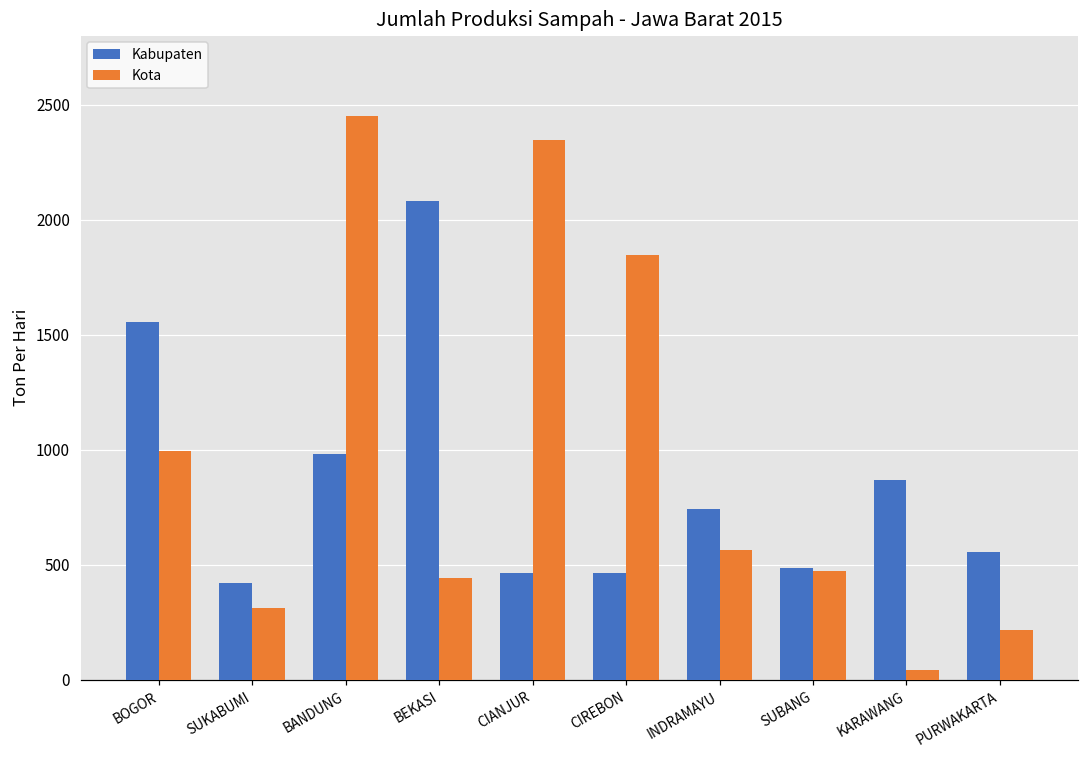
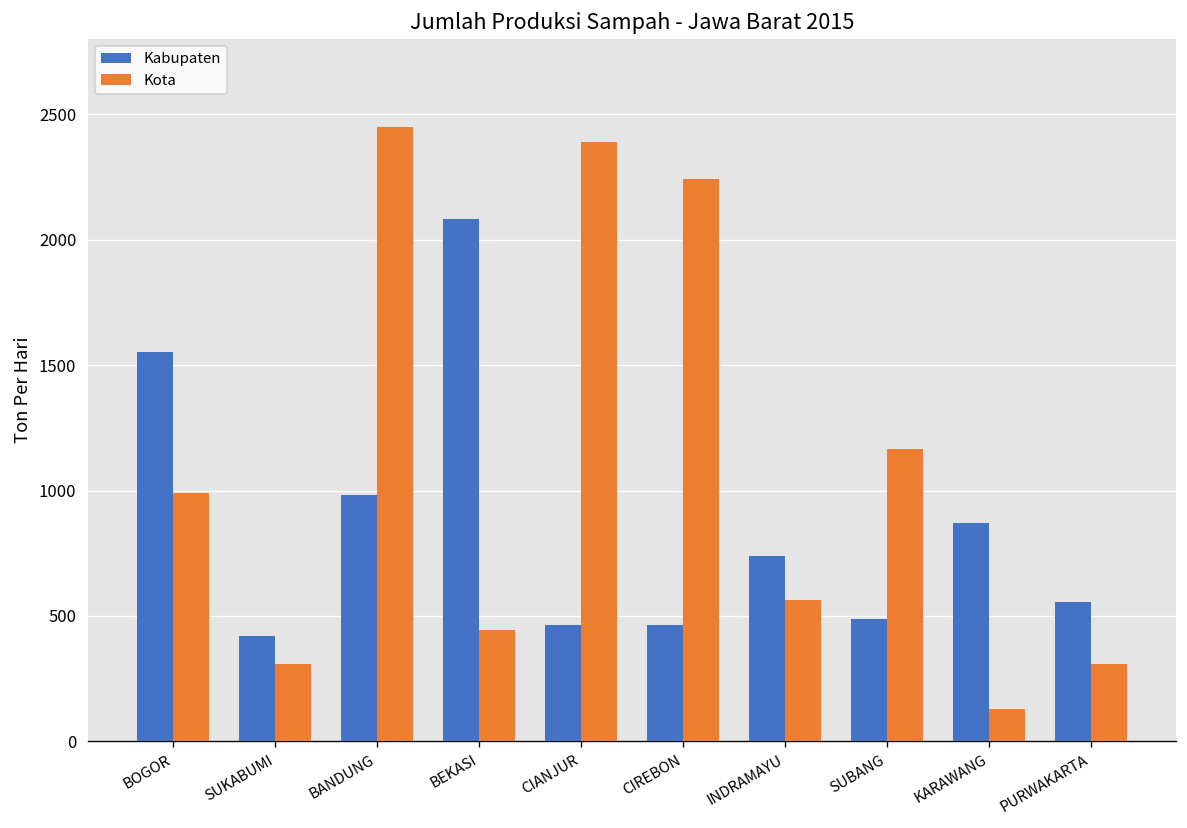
Kota, CIANJUR: 2340 -> 2390
Kota, CIREBON: 1840 -> 2240
Kota, SUBANG: 470 -> 1170
Kota, KARAWANG: 40 -> 130
Kota, PURWAKARTA: 210 -> 310
